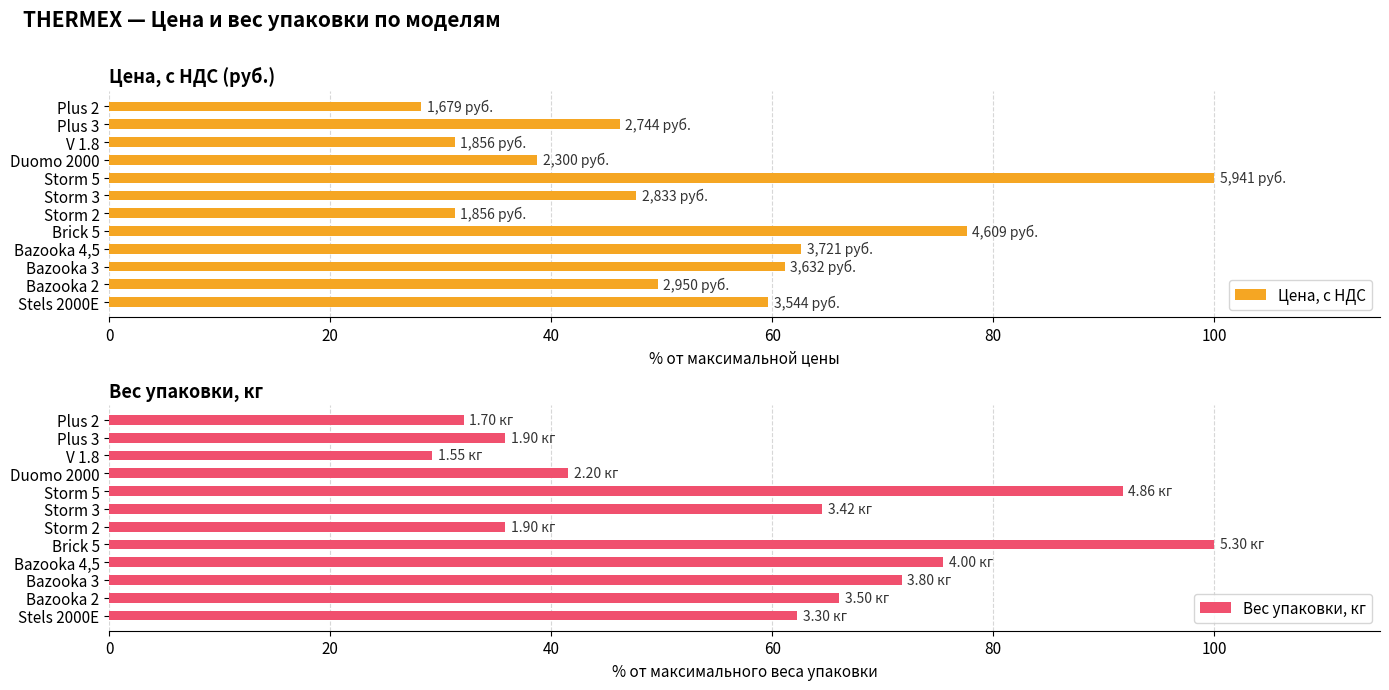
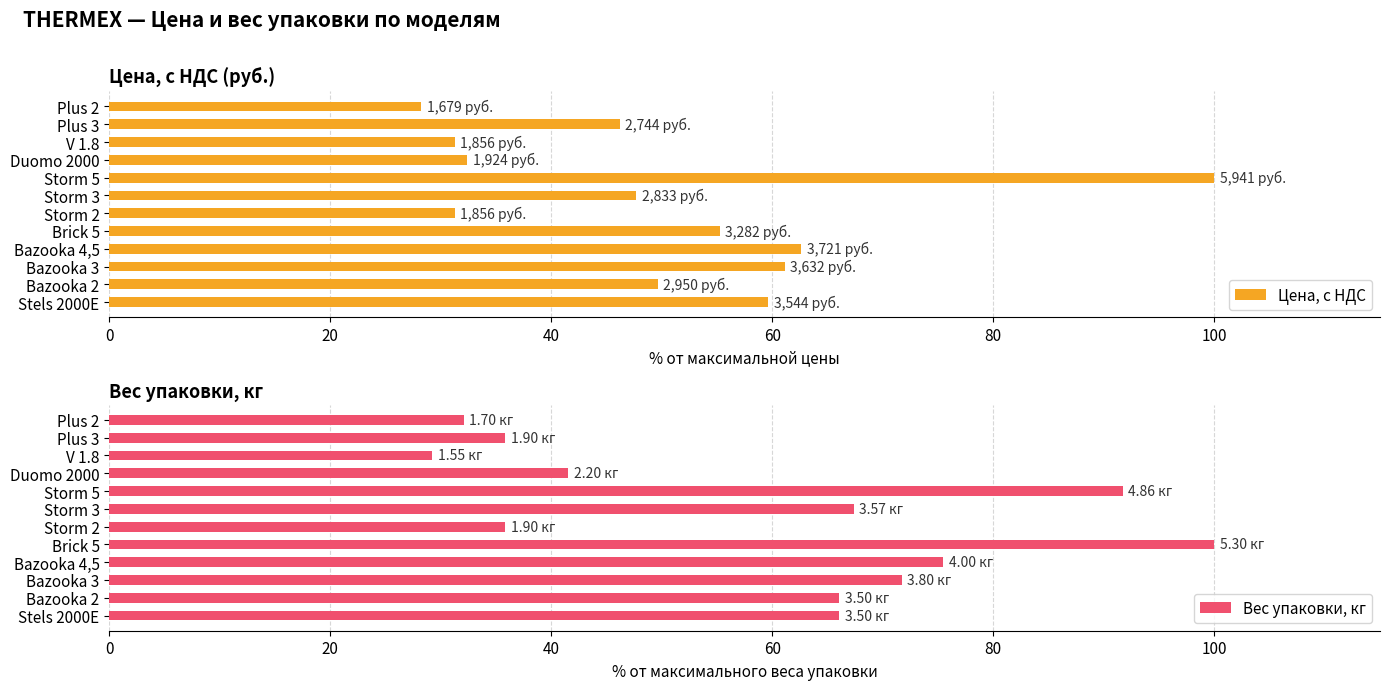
Цена, с НДС (руб.), Duomo 2000: 2,300 -> 1,924
Цена, с НДС (руб.), Brick 5: 4,609 -> 3,282
Вес упаковки, кг, Storm 3: 3.42 -> 3.57
Вес упаковки, кг, Stels 2000E: 3.30 -> 3.50
